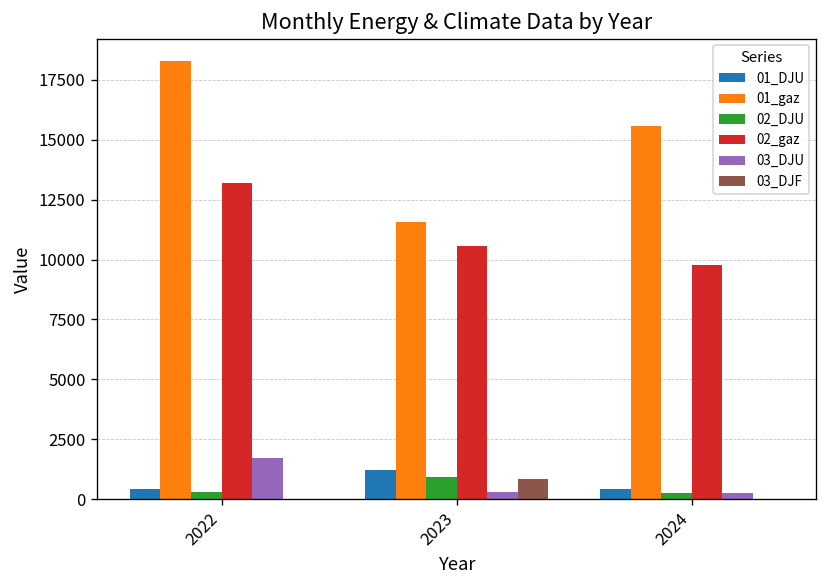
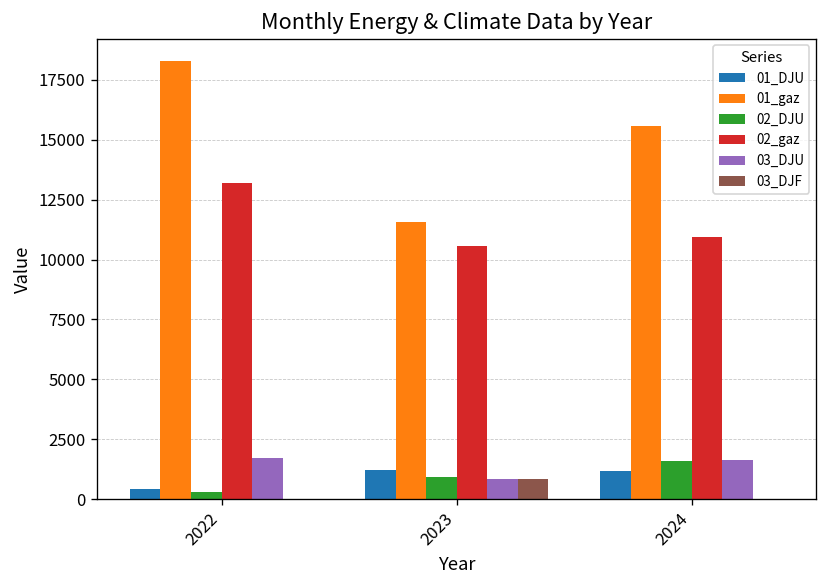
03_DJU, 2023: 300 -> 800
01_DJU, 2024: 400 -> 1200
02_DJU, 2024: 300 -> 1600
02_gaz, 2024: 9800 -> 10900
03_DJU, 2024: 300 -> 1600
